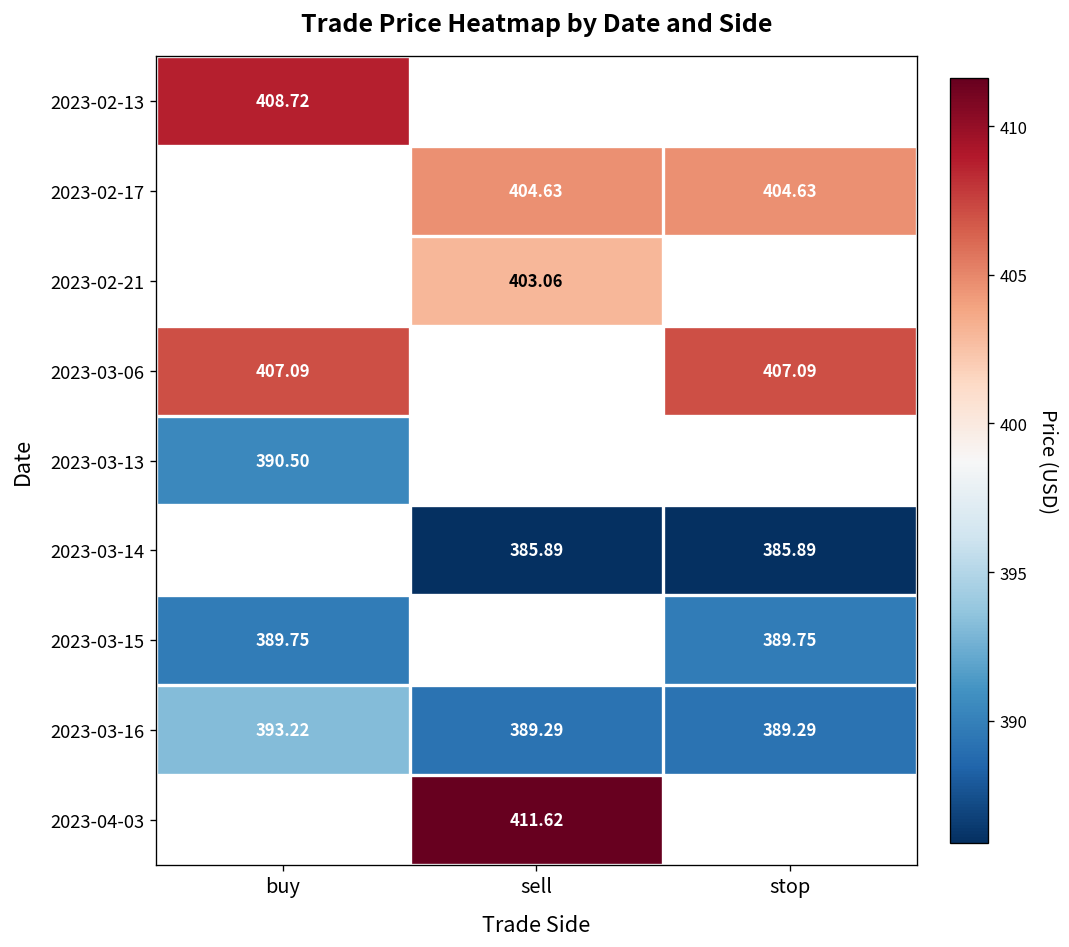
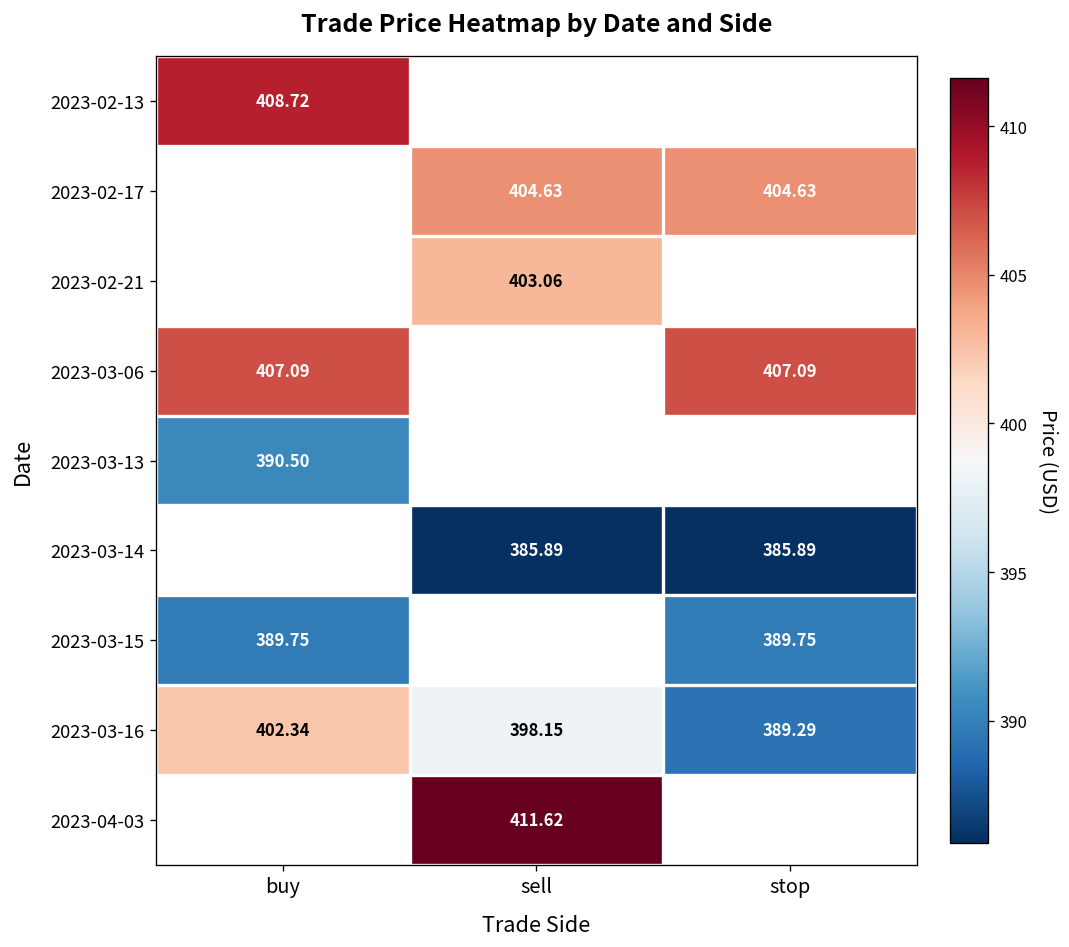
2023-03-16, buy: 393.22 -> 402.34
2023-03-16, sell: 389.29 -> 398.15
